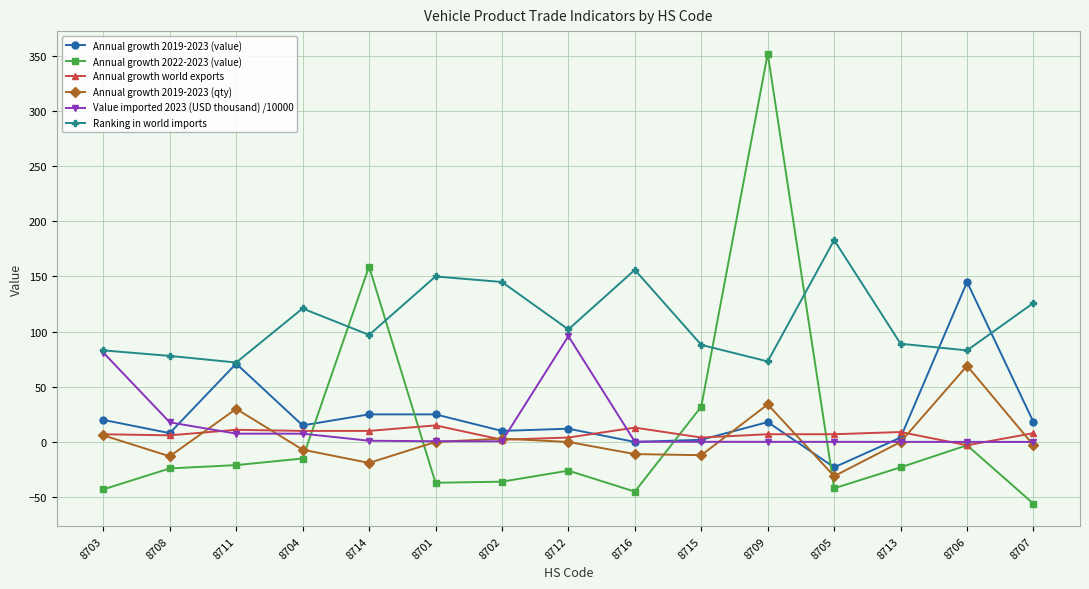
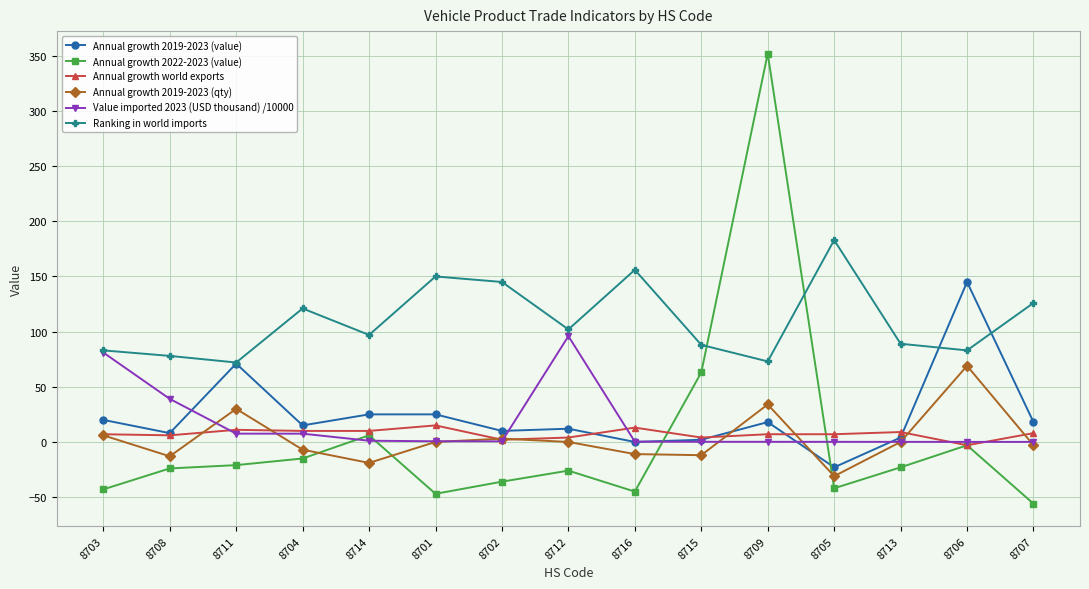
Value imported 2023 (USD thousand) /10000, 8708: 18 -> 39
Annual growth 2022-2023 (value), 8714: 159 -> 6
Annual growth 2022-2023 (value), 8701: -37 -> -47
Annual growth 2022-2023 (value), 8715: 32 -> 63
